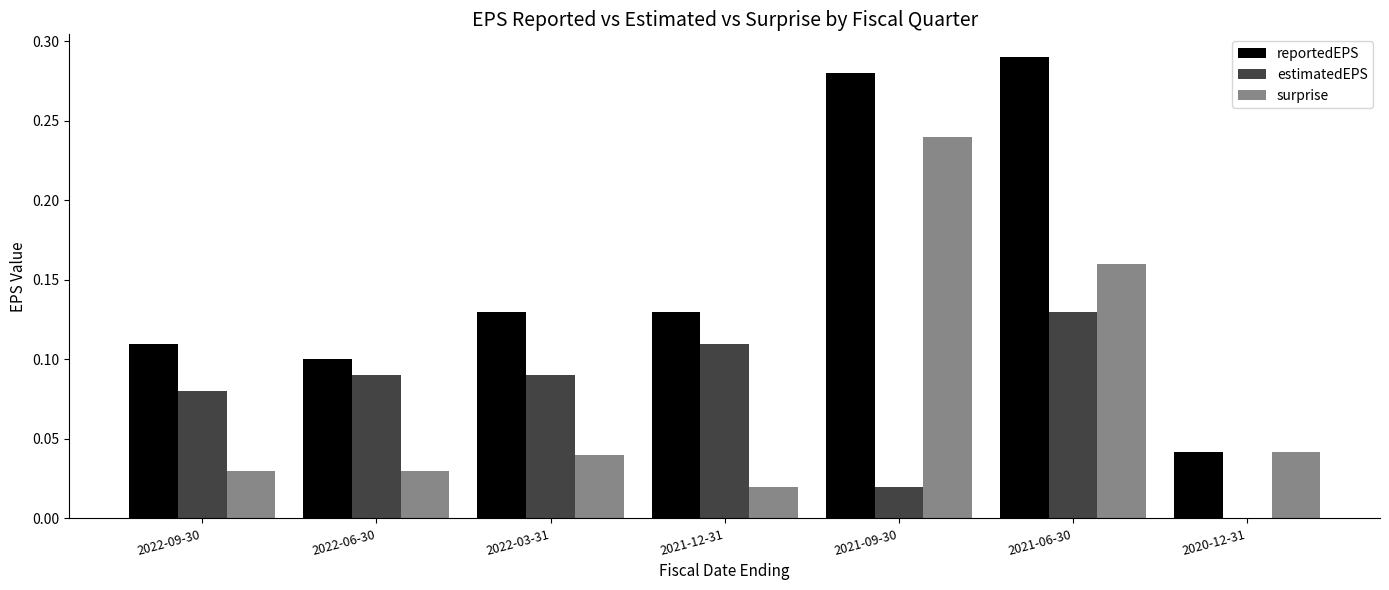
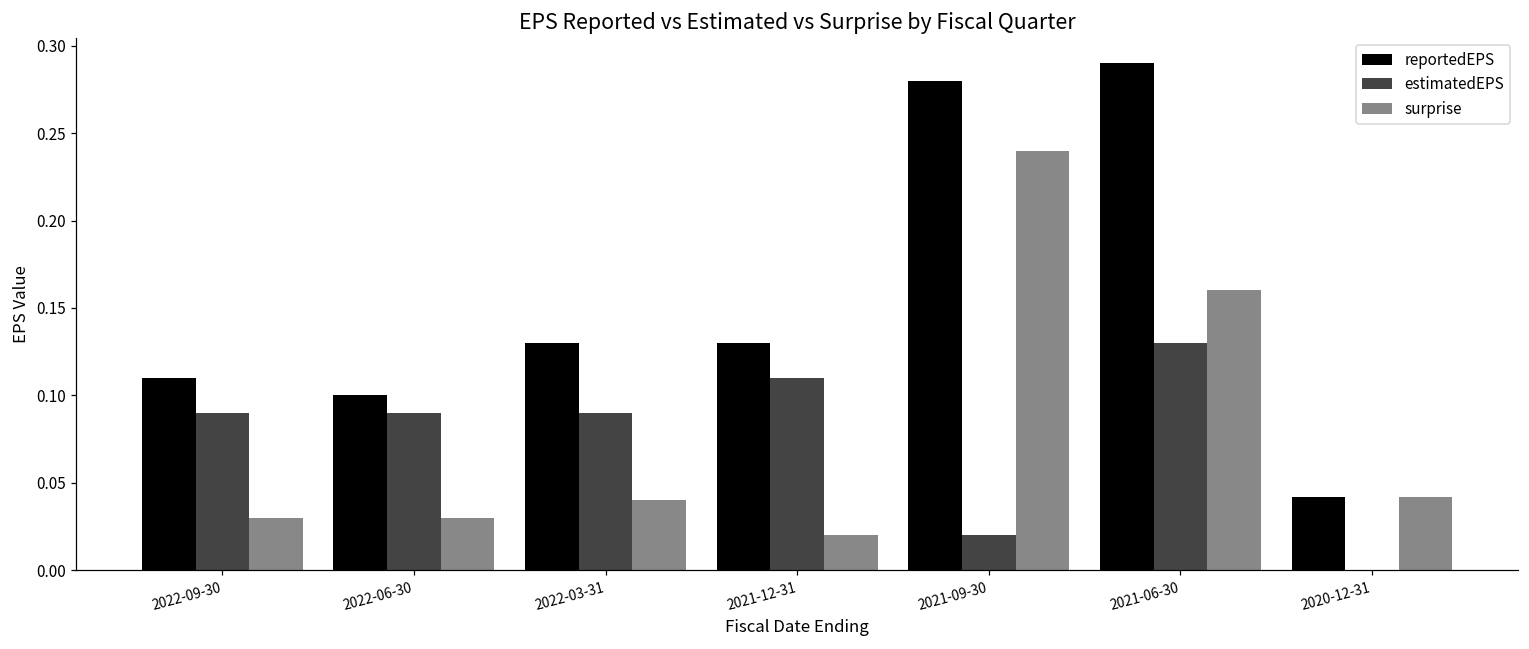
estimatedEPS, 2022-09-30: 0.08 -> 0.09
